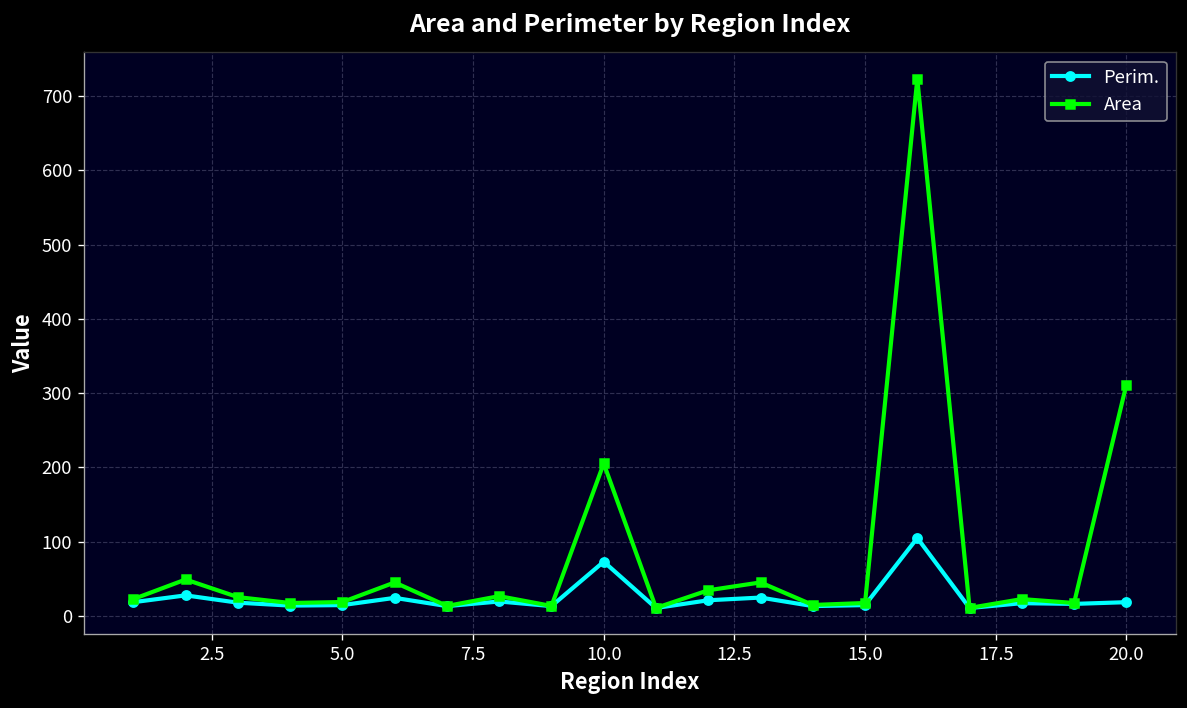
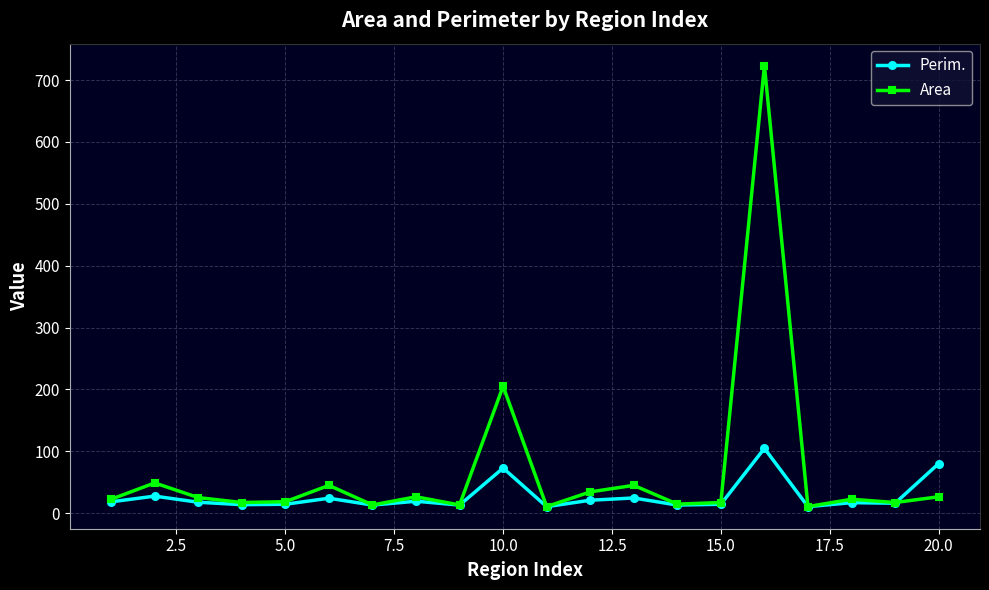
Perim., 20.0: 20 -> 80
Area, 20.0: 310 -> 30
